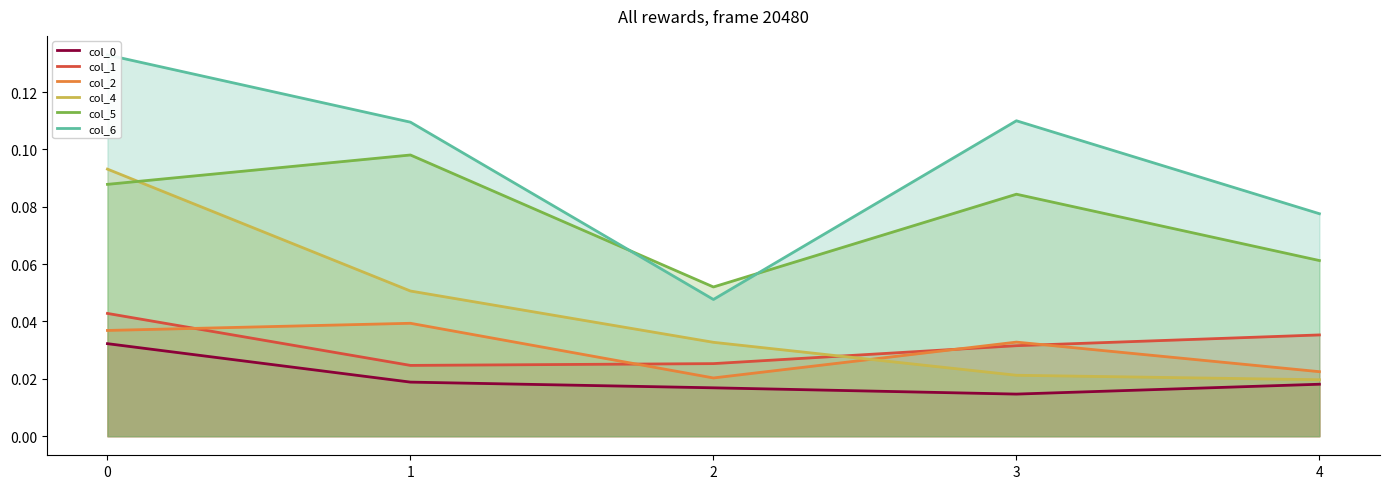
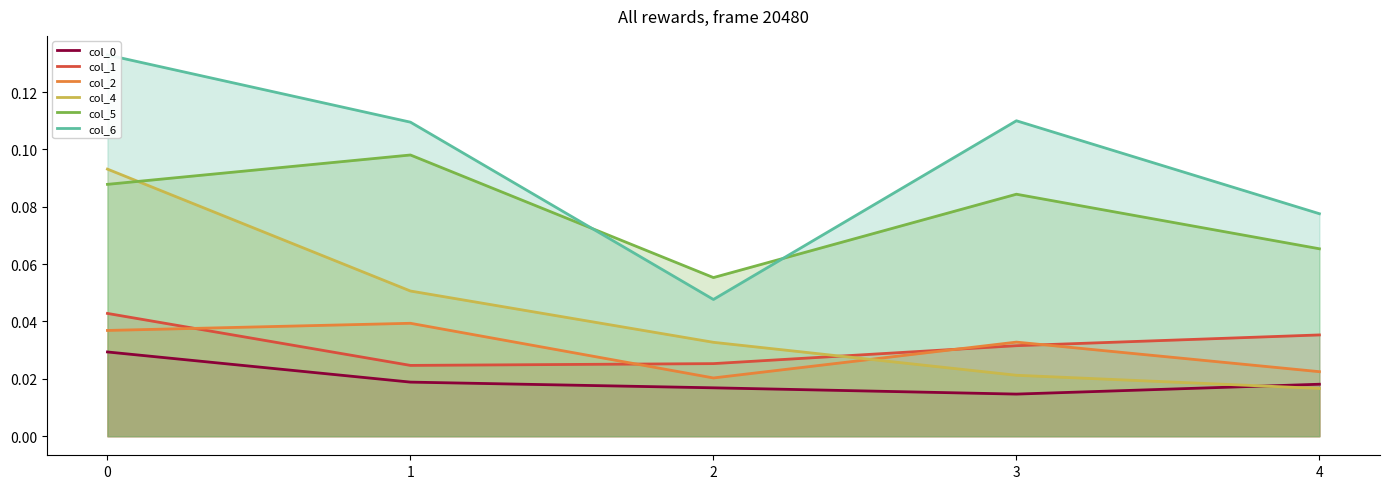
col_0, 0: 0.032 -> 0.029
col_5, 2: 0.052 -> 0.055
col_4, 4: 0.020 -> 0.017
col_5, 4: 0.061 -> 0.065
